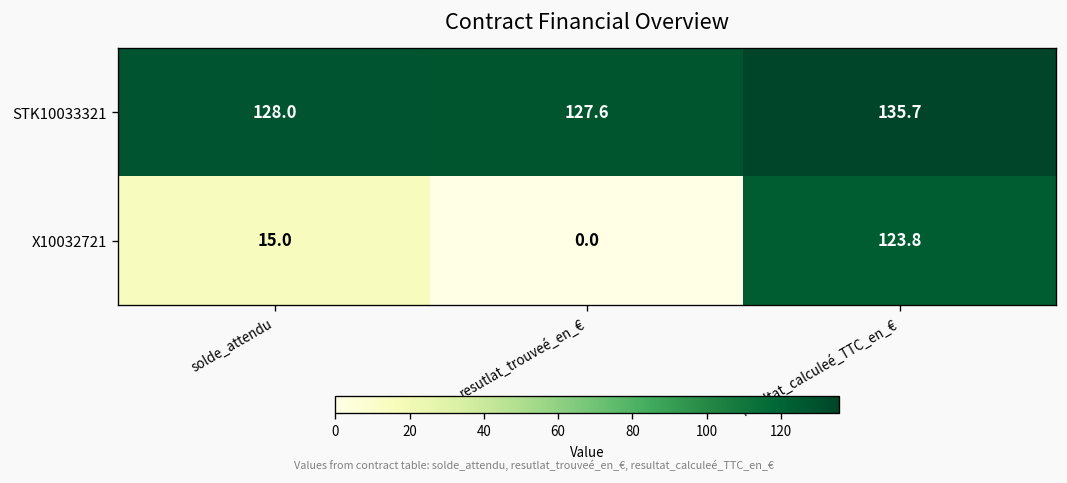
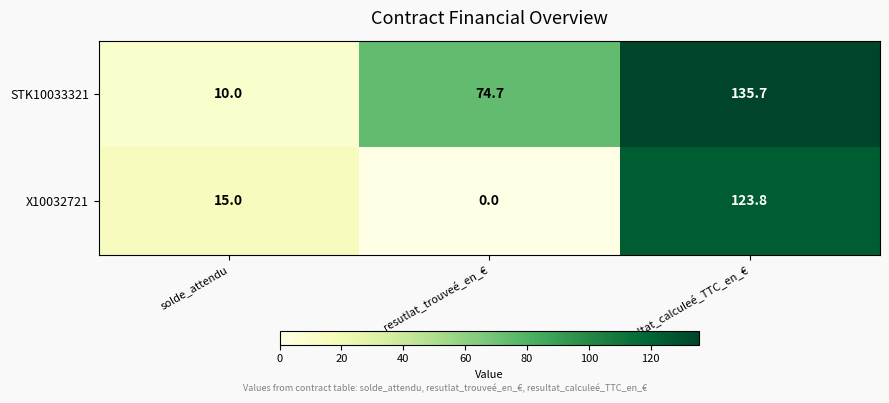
STK10033321, solde_attendu: 128.0 -> 10.0
STK10033321, resutlat_trouveé_en_€: 127.6 -> 74.7
